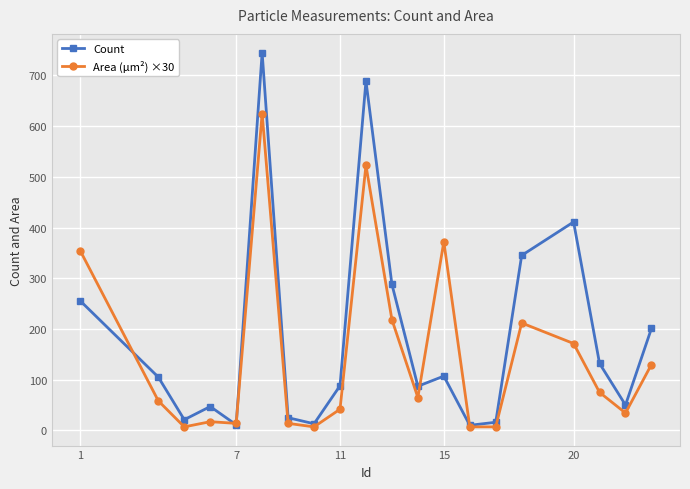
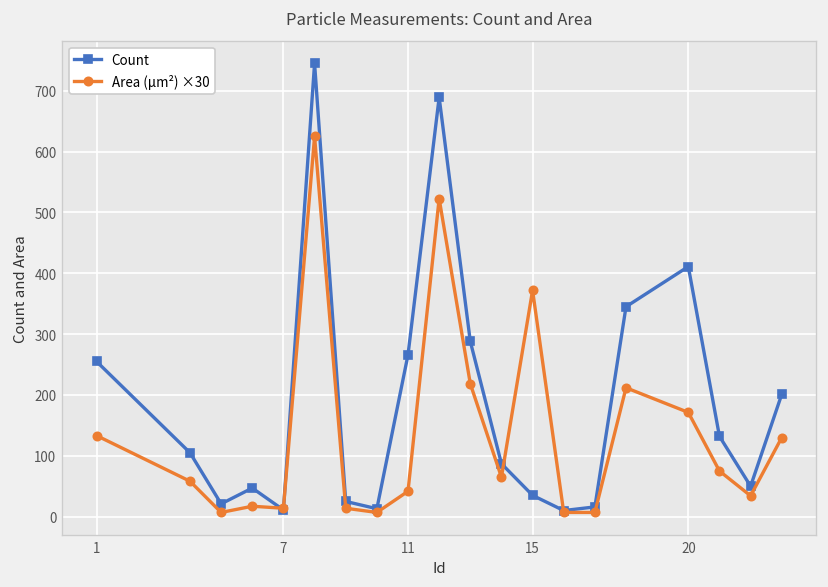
Area (μm²) ×30, 1: 350 -> 130
Count, 11: 90 -> 270
Count, 15: 110 -> 40
